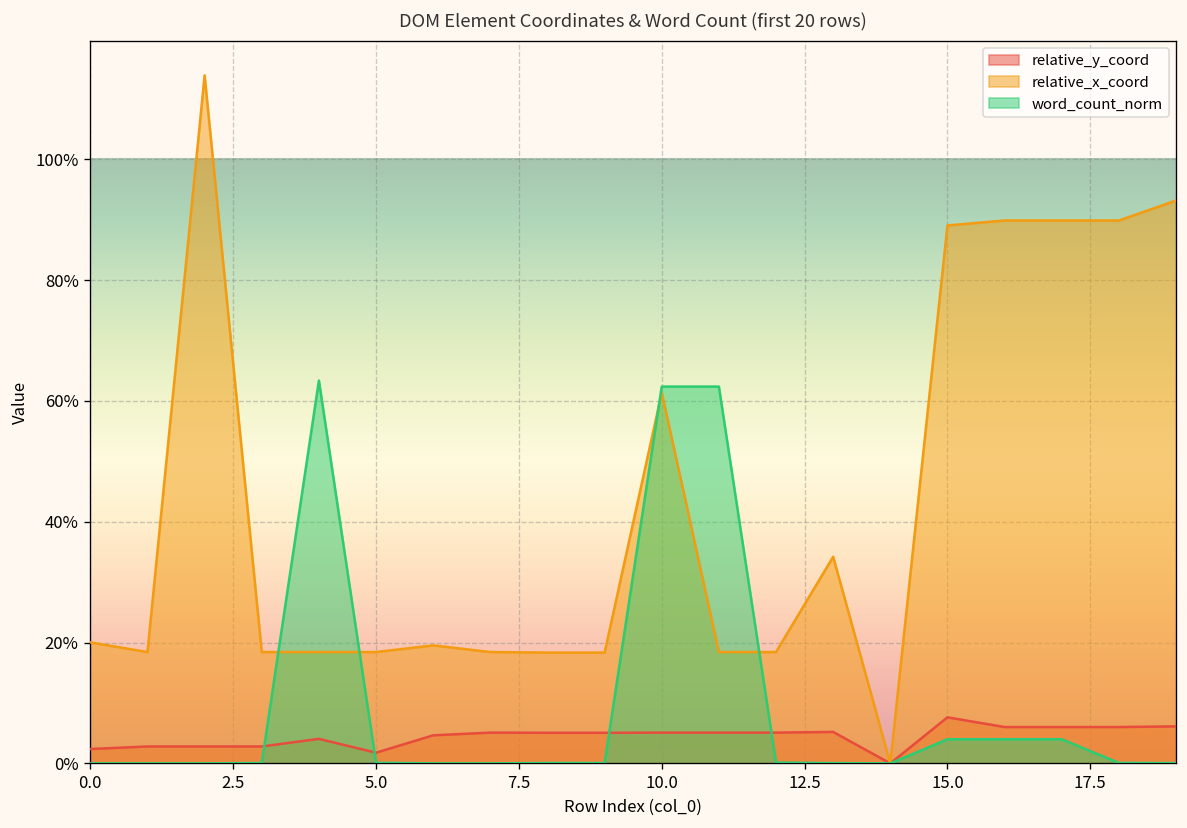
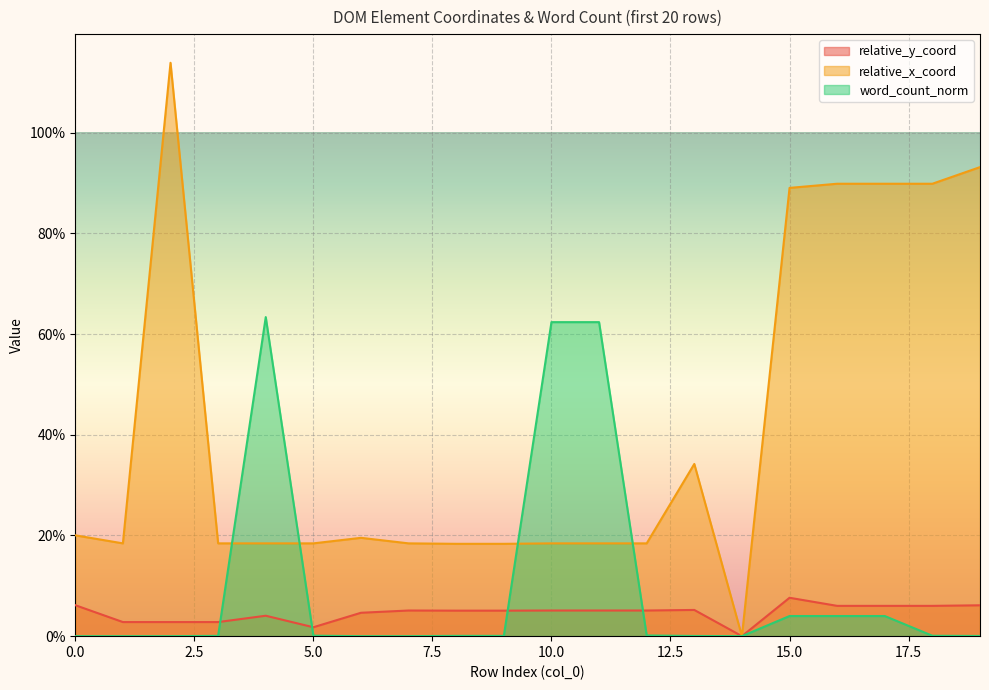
relative_y_coord, 0.0: 2% -> 6%
relative_x_coord, 10.0: 61% -> 18%
